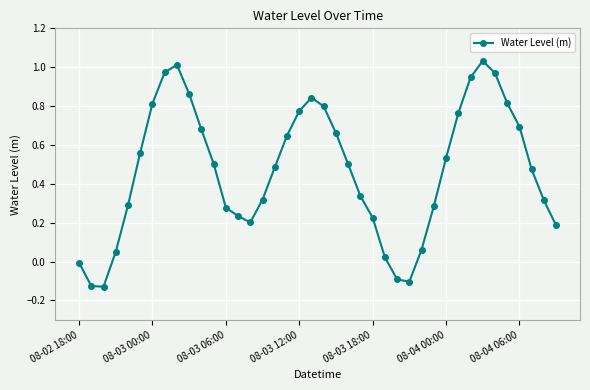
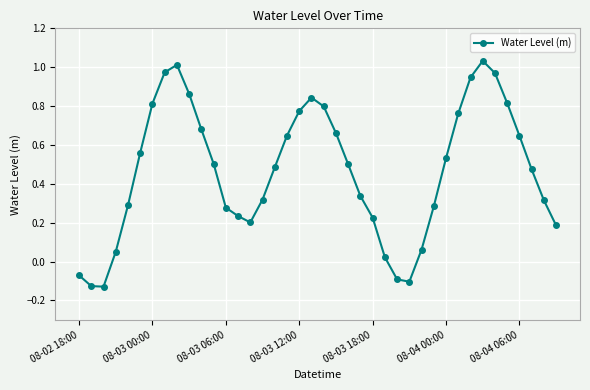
08-02 18:00: 0.00 -> -0.07
08-04 06:00: 0.69 -> 0.65
